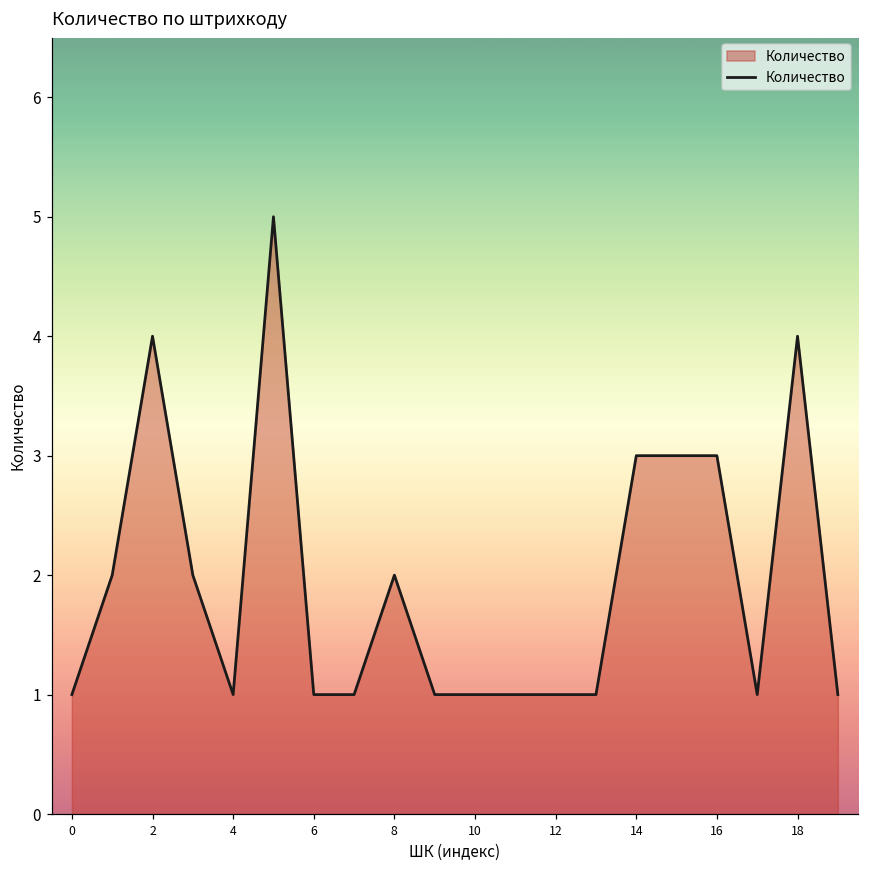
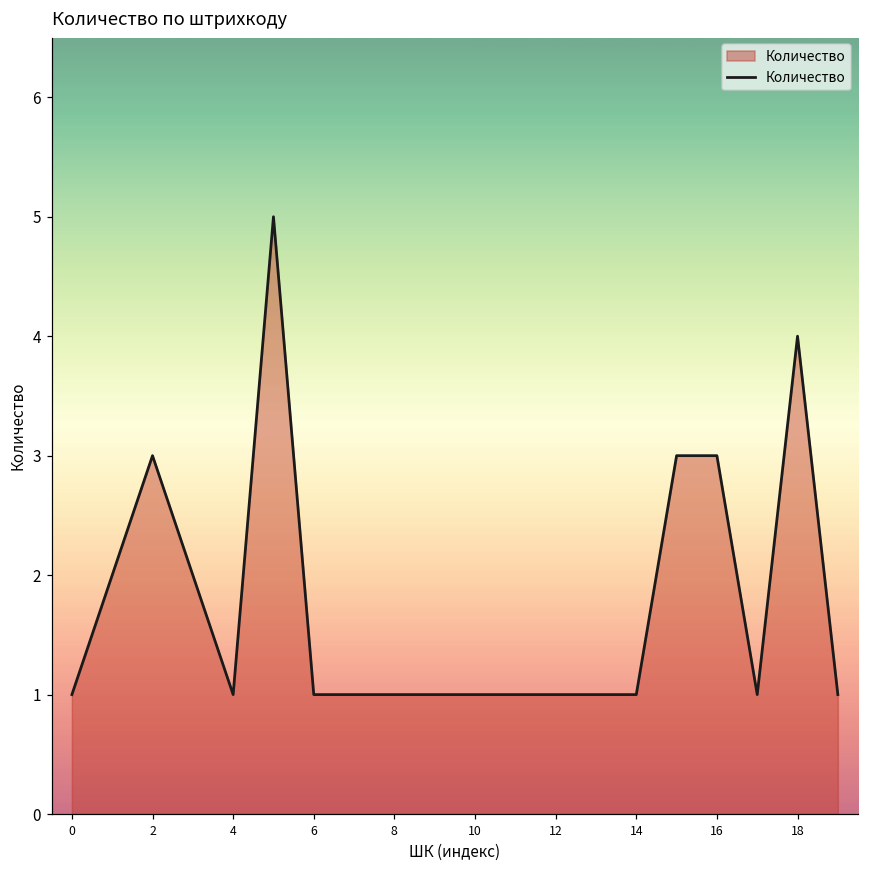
2: 4 -> 3
8: 2 -> 1
14: 3 -> 1
